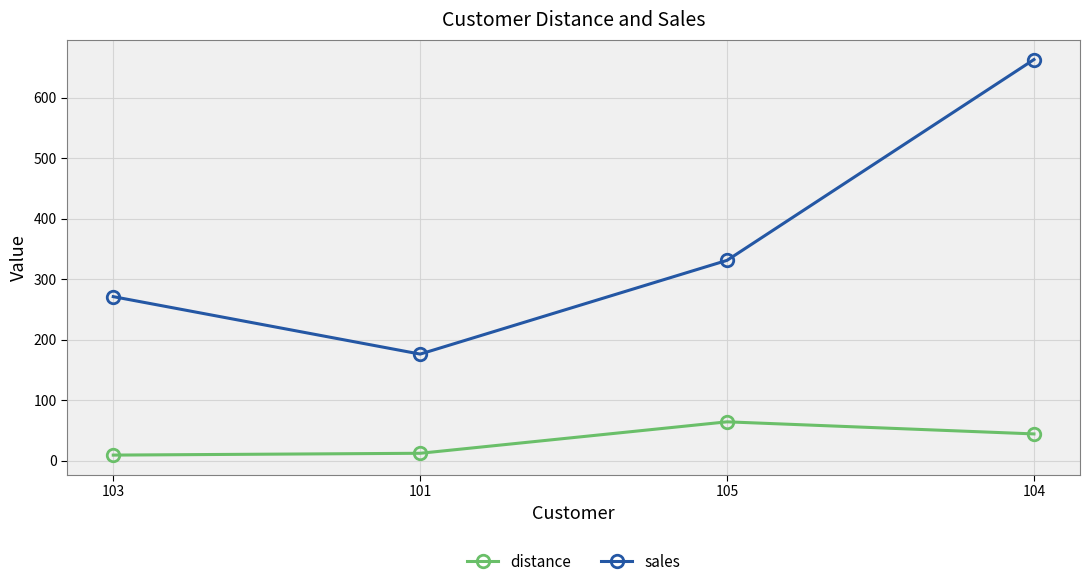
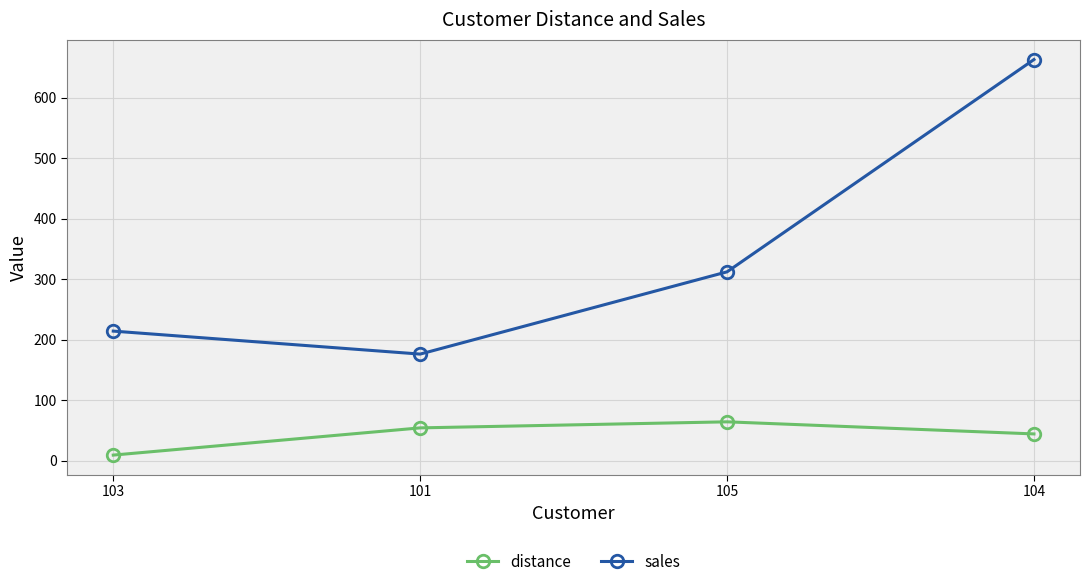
sales, 103: 270 -> 210
distance, 101: 10 -> 50
sales, 105: 330 -> 310
